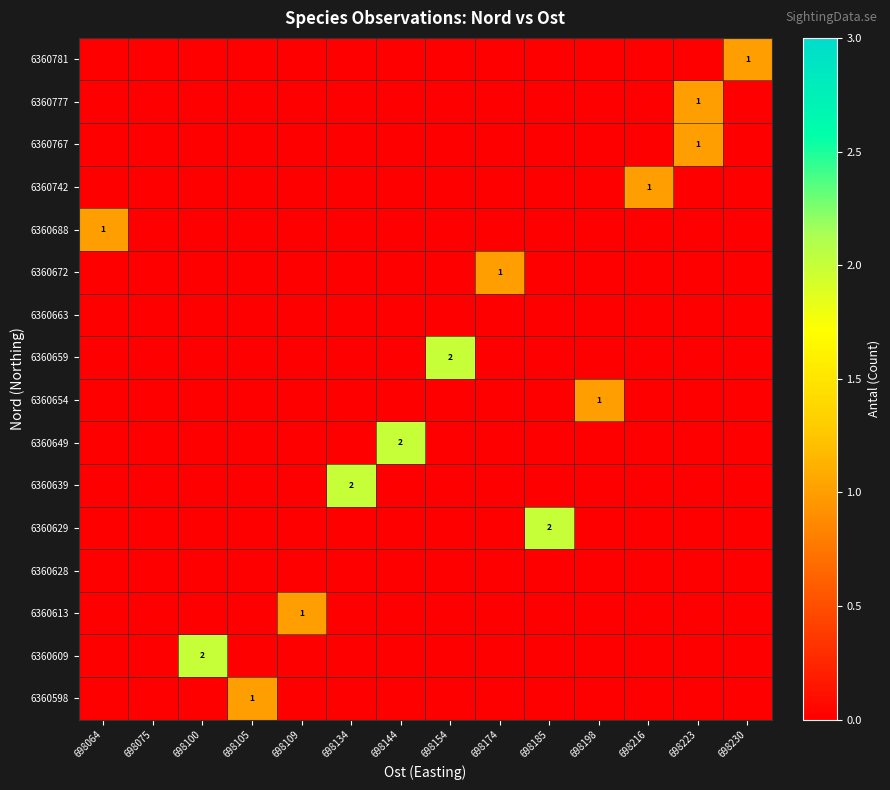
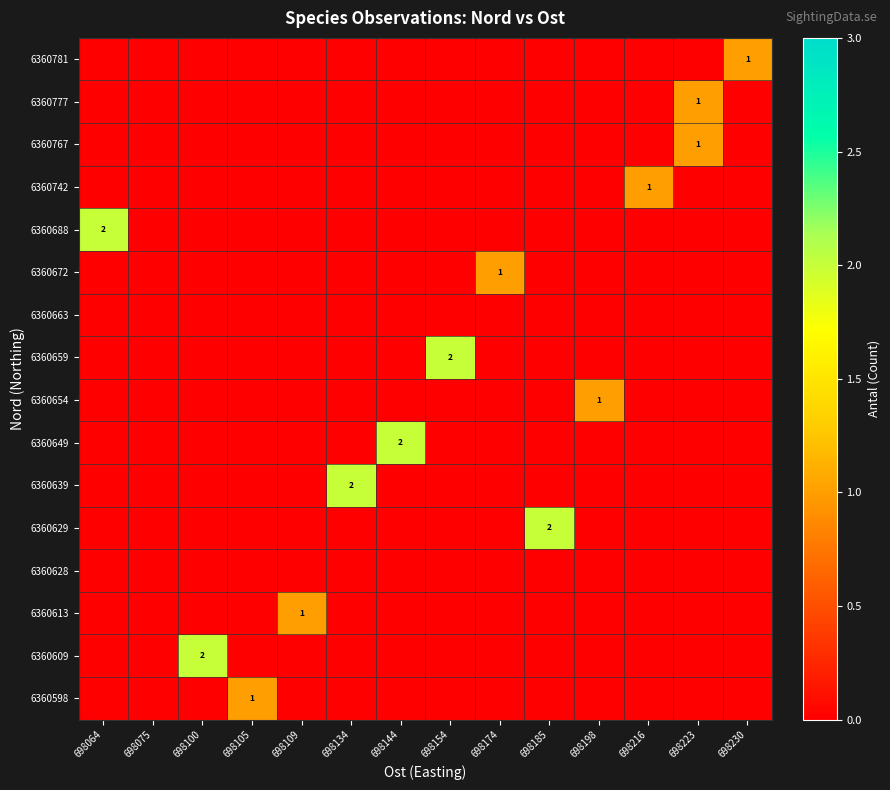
6360688, 698064: 1 -> 2
